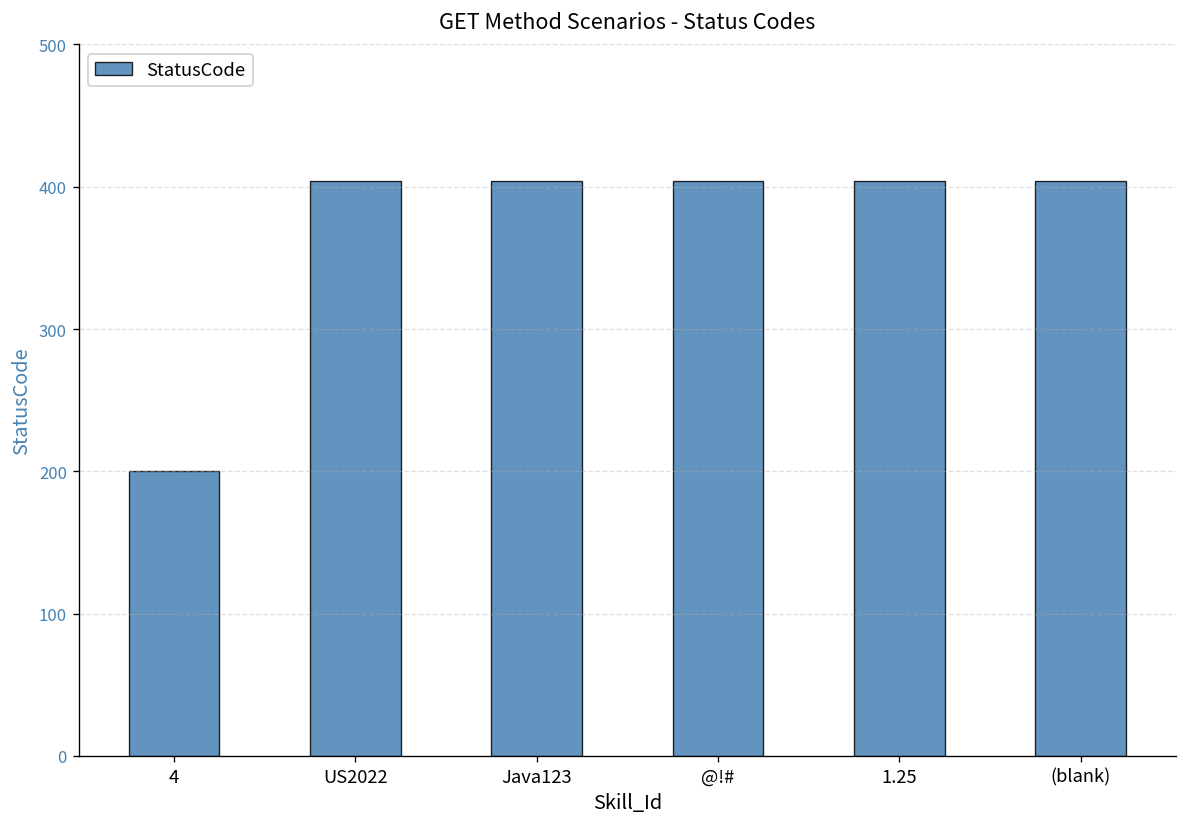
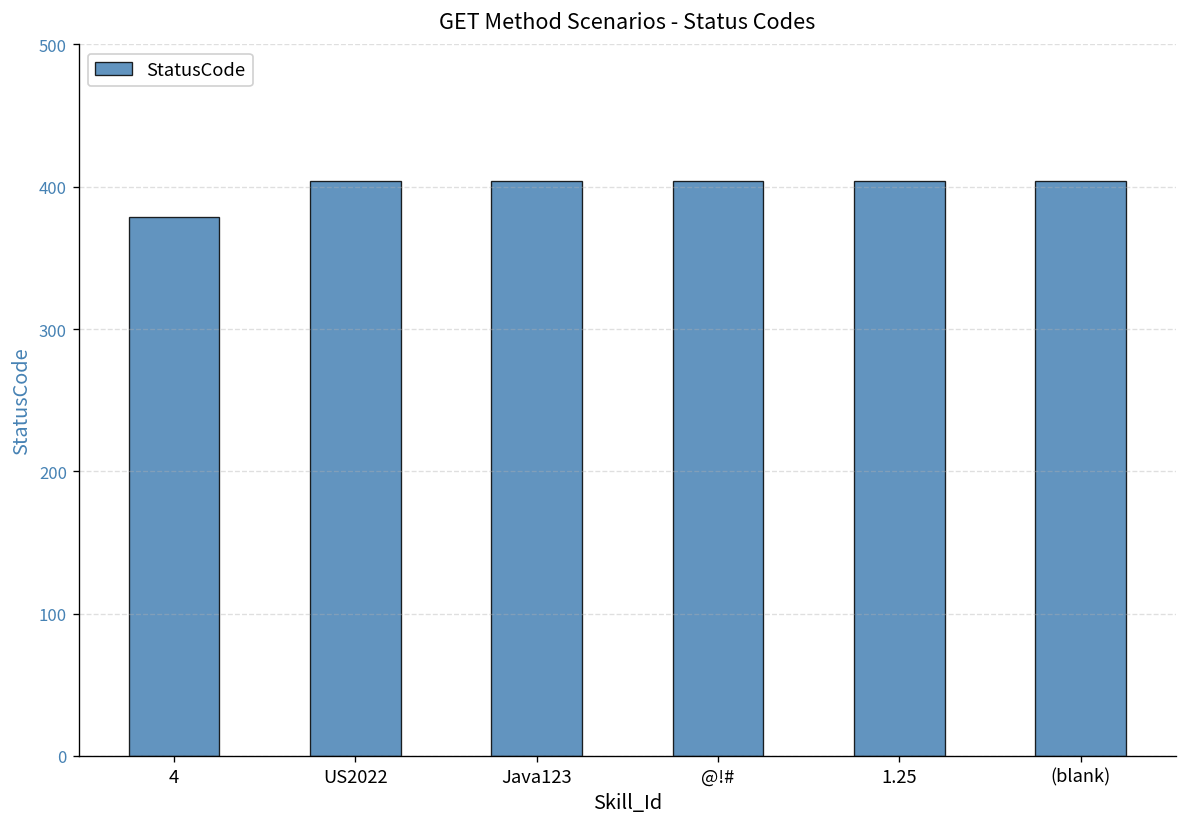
4: 200 -> 379
